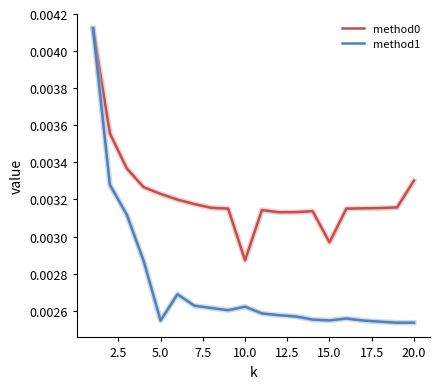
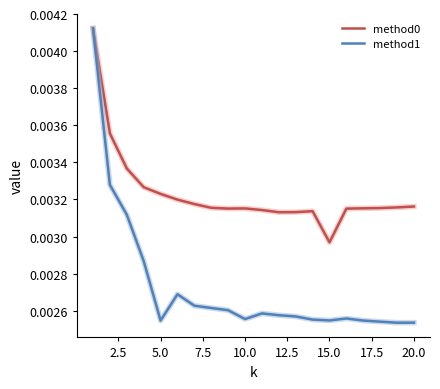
method0, 10.0: 0.00287 -> 0.00315
method1, 10.0: 0.00262 -> 0.00256
method0, 20.0: 0.00330 -> 0.00316
